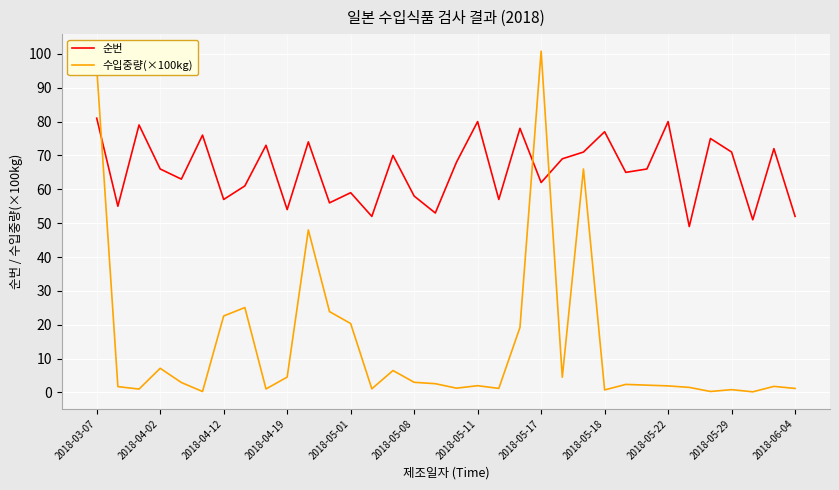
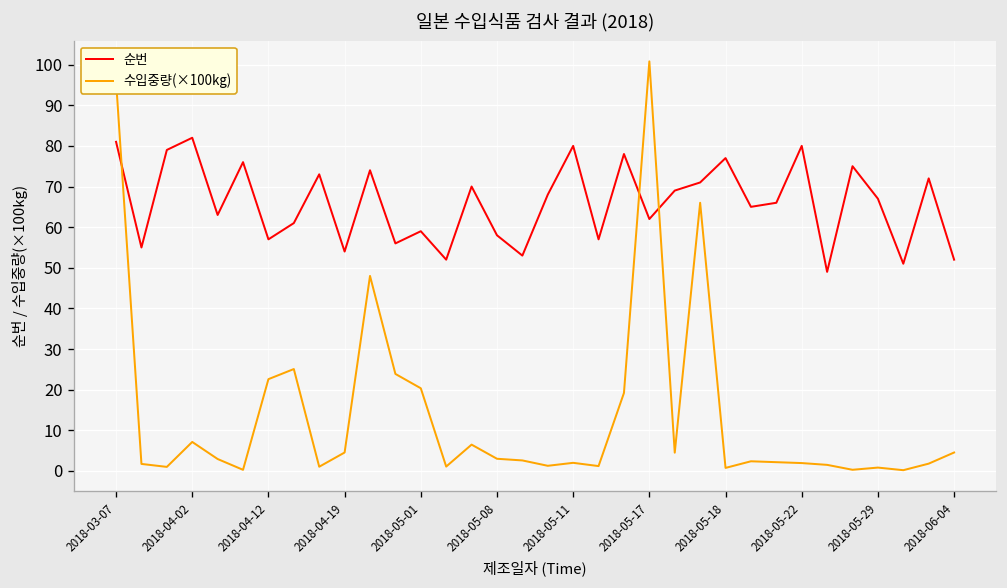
순번, 2018-04-02: 66 -> 82
순번, 2018-05-29: 71 -> 67
수입중량(×100kg), 2018-06-04: 1 -> 5
